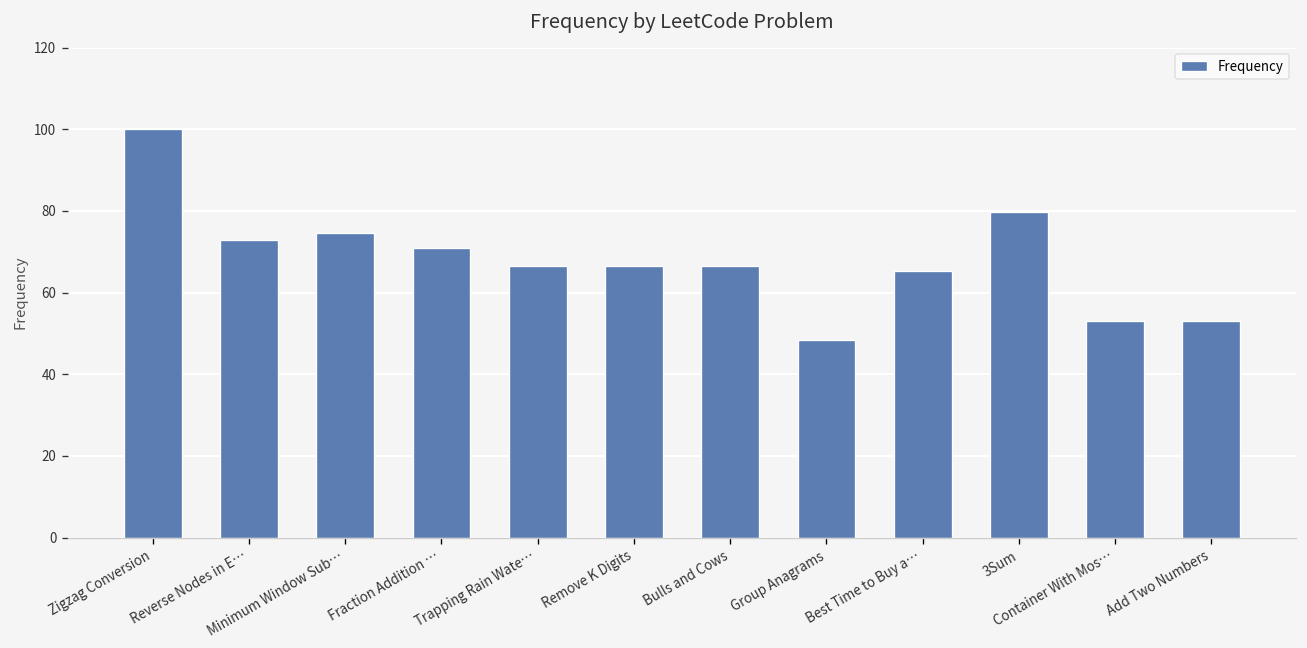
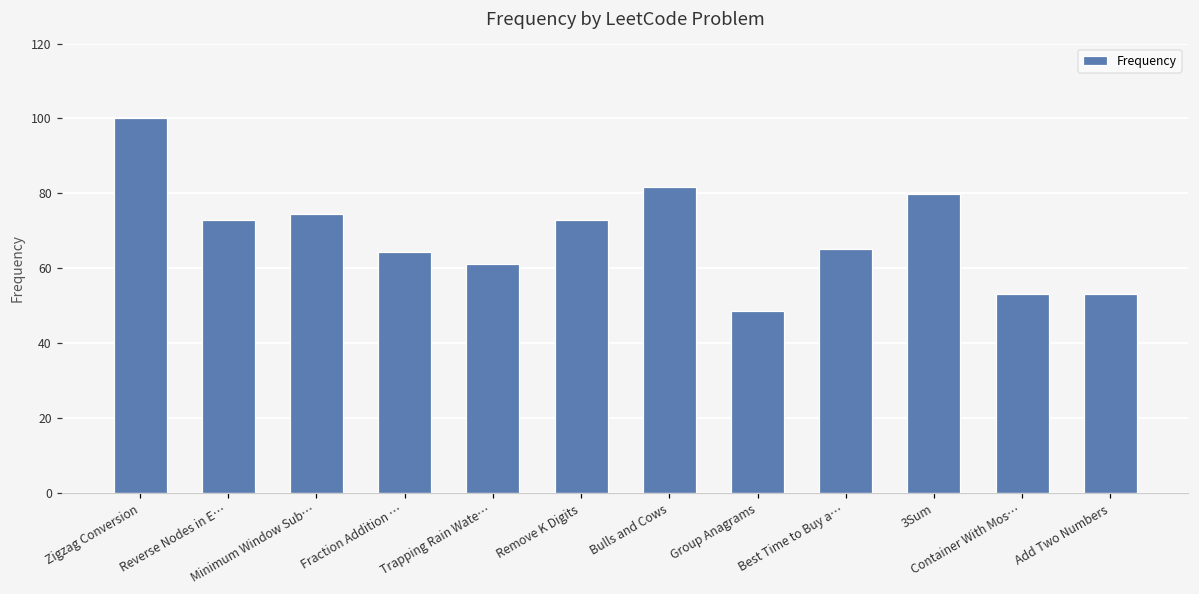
Fraction Addition …: 71 -> 64
Trapping Rain Wate…: 67 -> 61
Remove K Digits: 67 -> 73
Bulls and Cows: 67 -> 82
